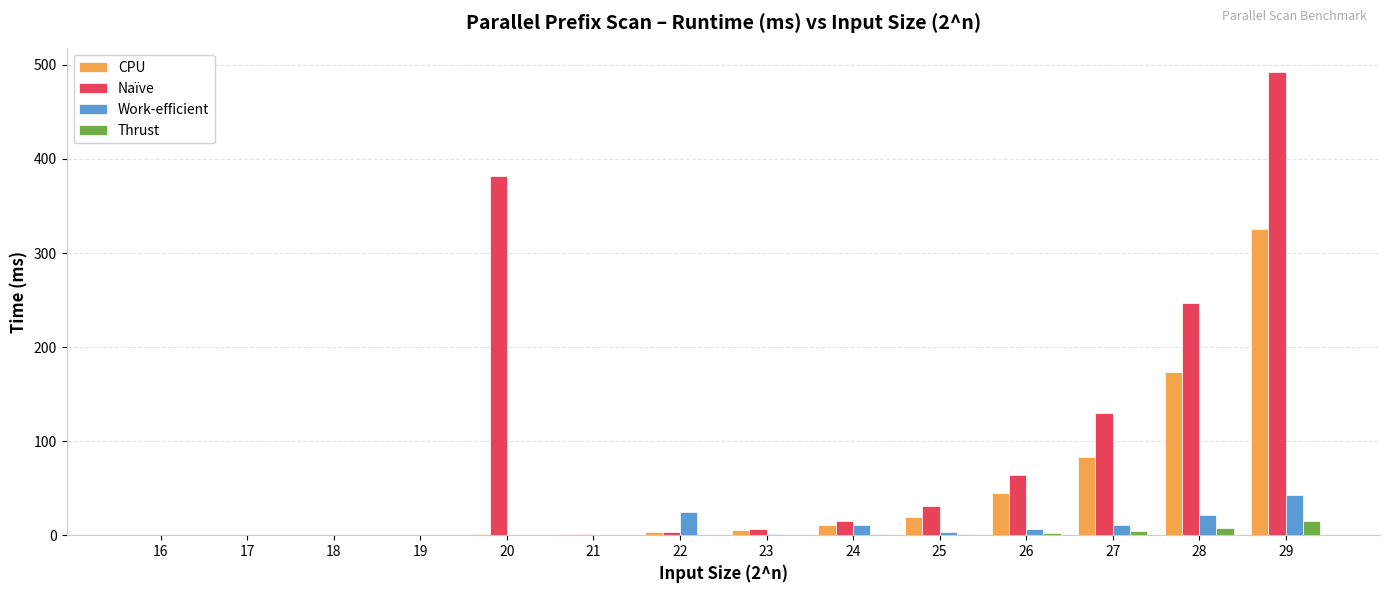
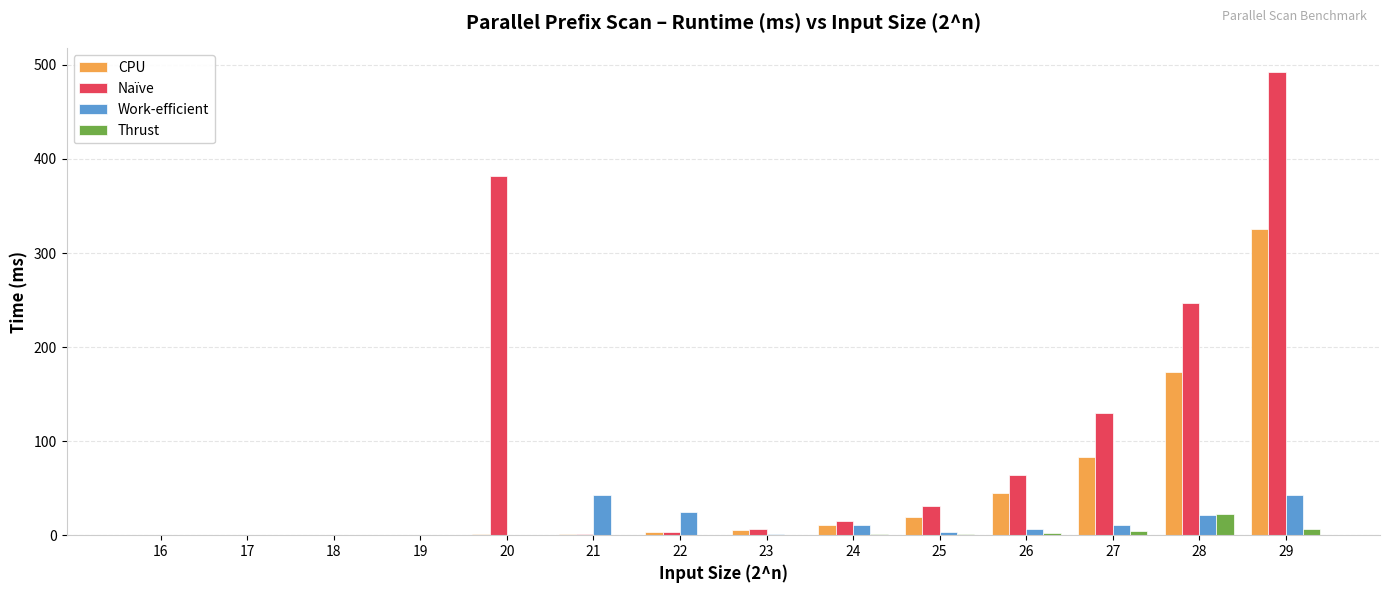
Work-efficient, 21: 0 -> 40
Thrust, 28: 10 -> 20
Thrust, 29: 20 -> 10
